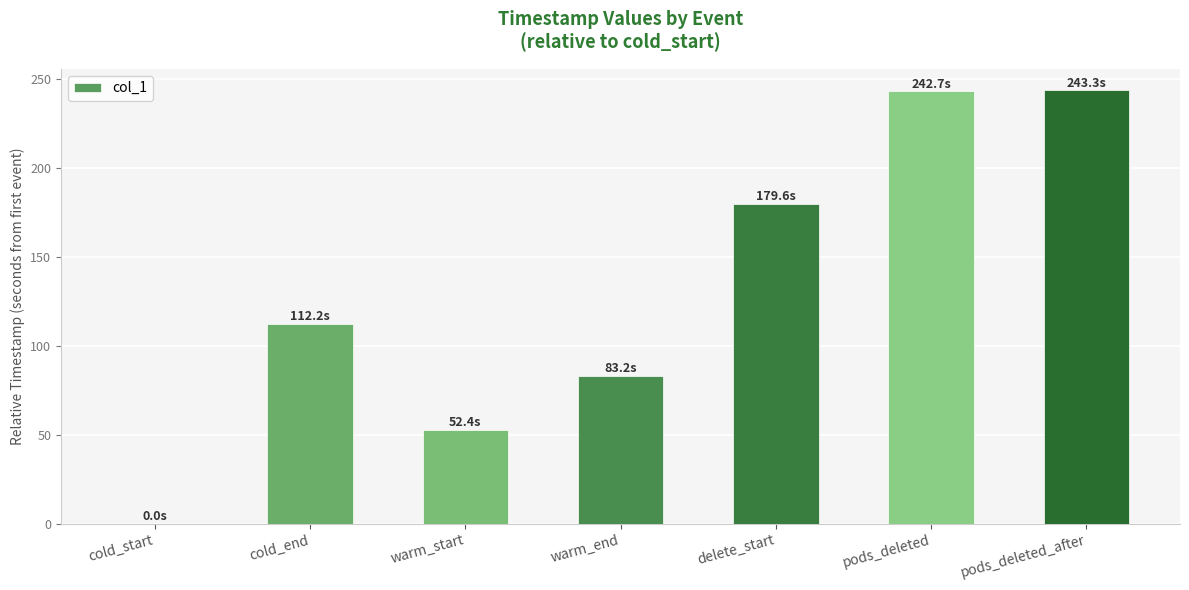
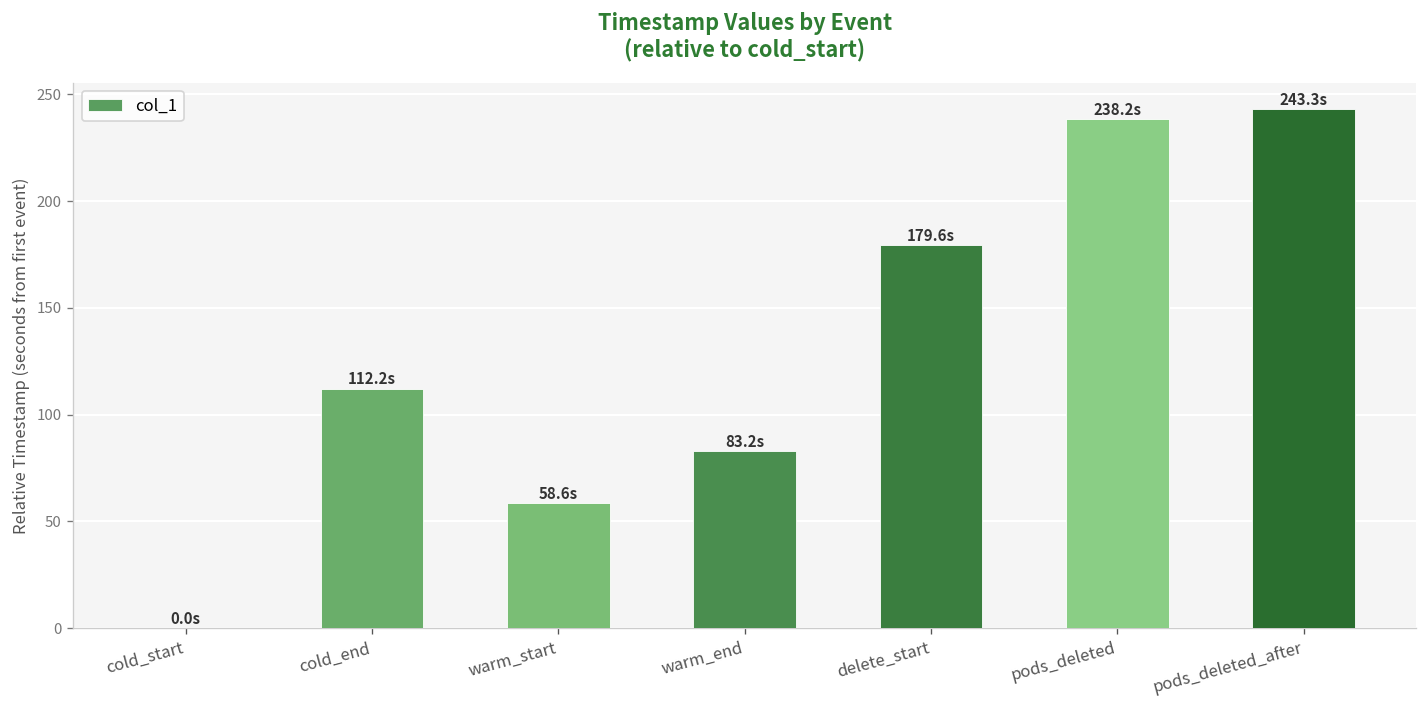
warm_start: 52.4s -> 58.6s
pods_deleted: 242.7s -> 238.2s
